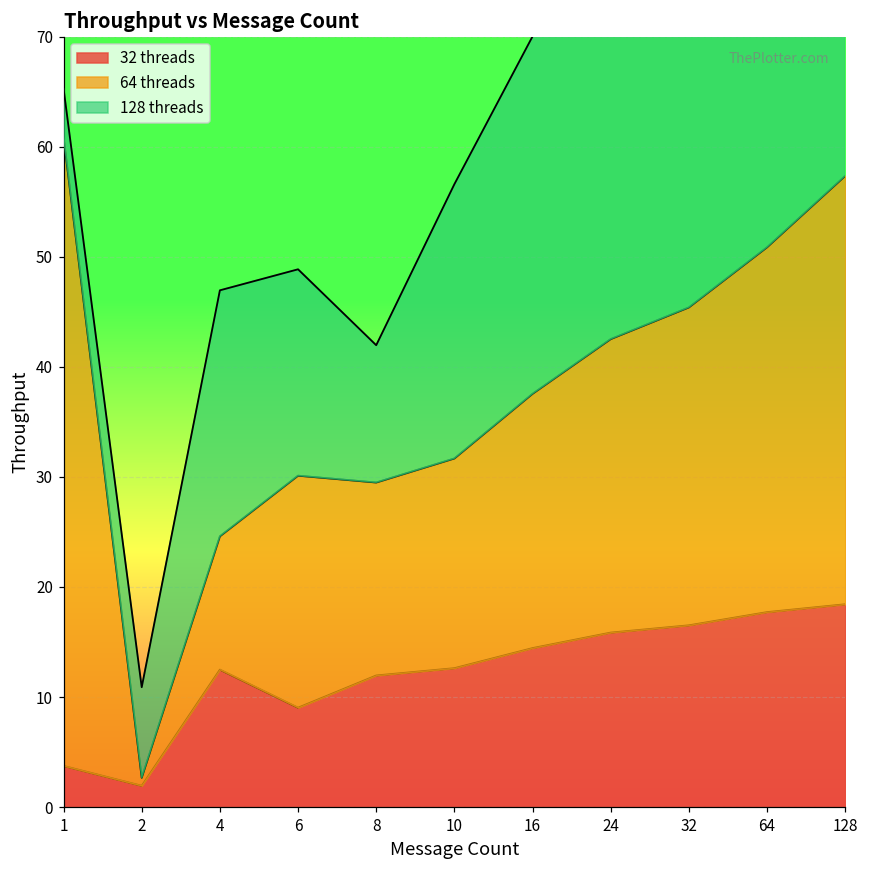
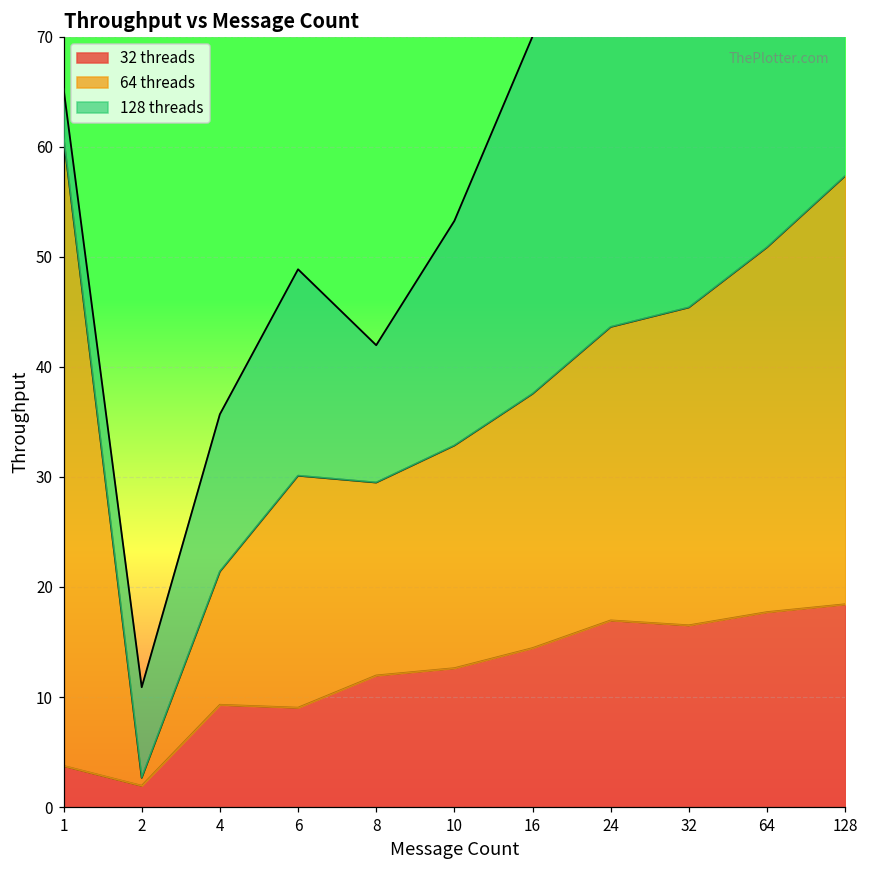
32 threads, 4: 12.5 -> 9.3
128 threads, 4: 22.4 -> 14.3
64 threads, 10: 19.1 -> 20.2
128 threads, 10: 24.9 -> 20.4
32 threads, 24: 15.9 -> 17.0
